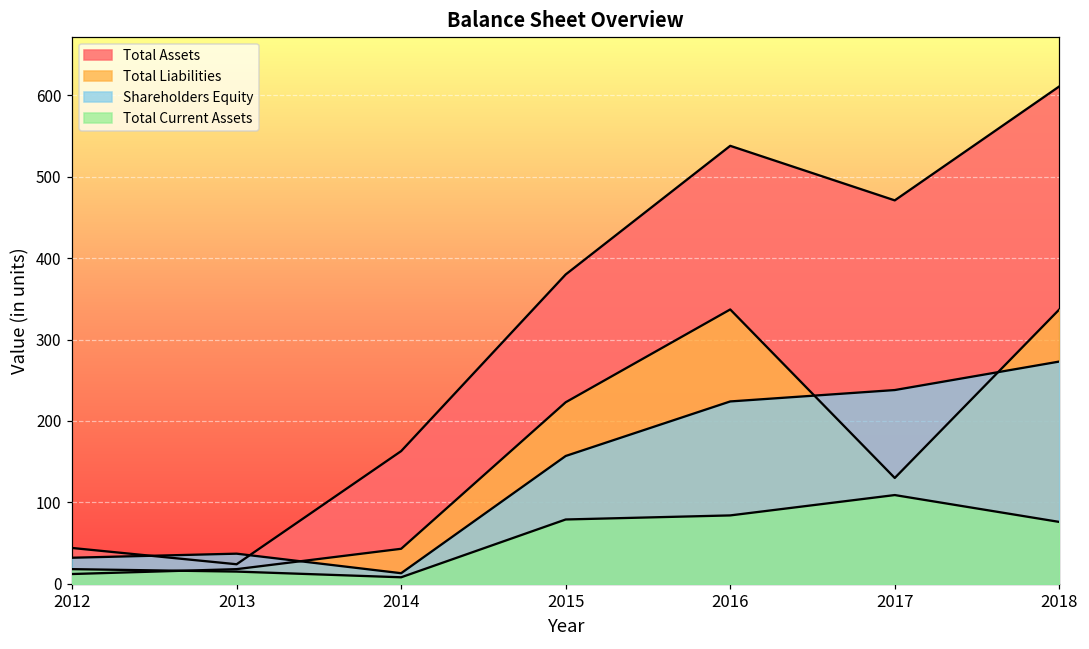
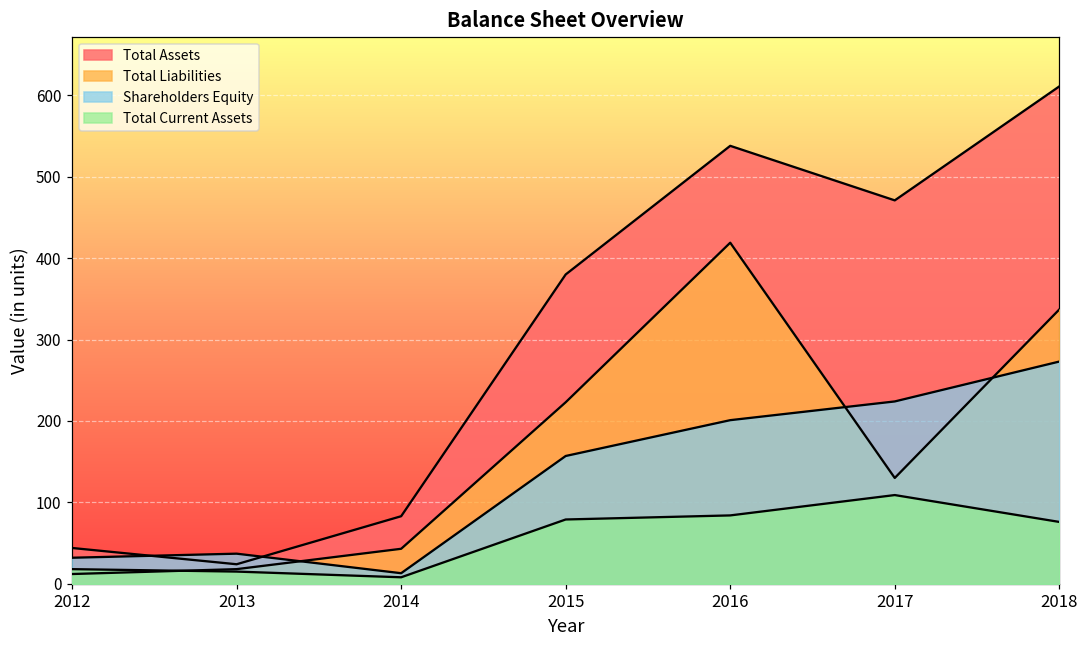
Total Assets, 2014: 160 -> 80
Total Liabilities, 2016: 340 -> 420
Shareholders Equity, 2016: 220 -> 200
Shareholders Equity, 2017: 240 -> 220
